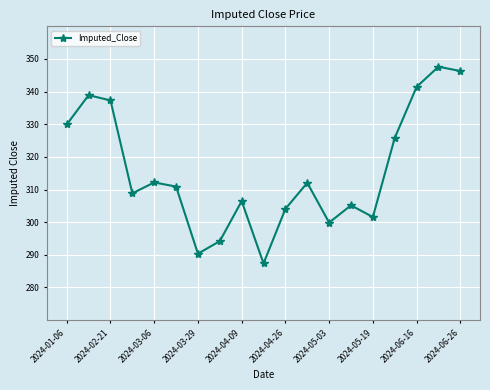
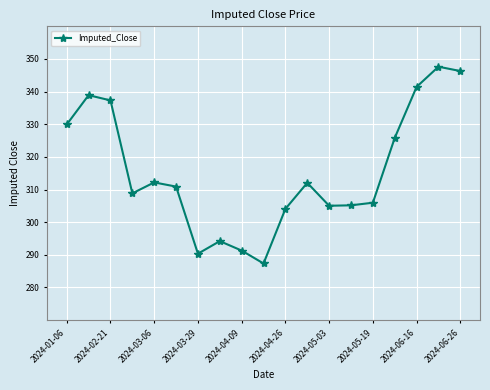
2024-04-09: 306 -> 291
2024-05-03: 300 -> 305
2024-05-19: 302 -> 306
